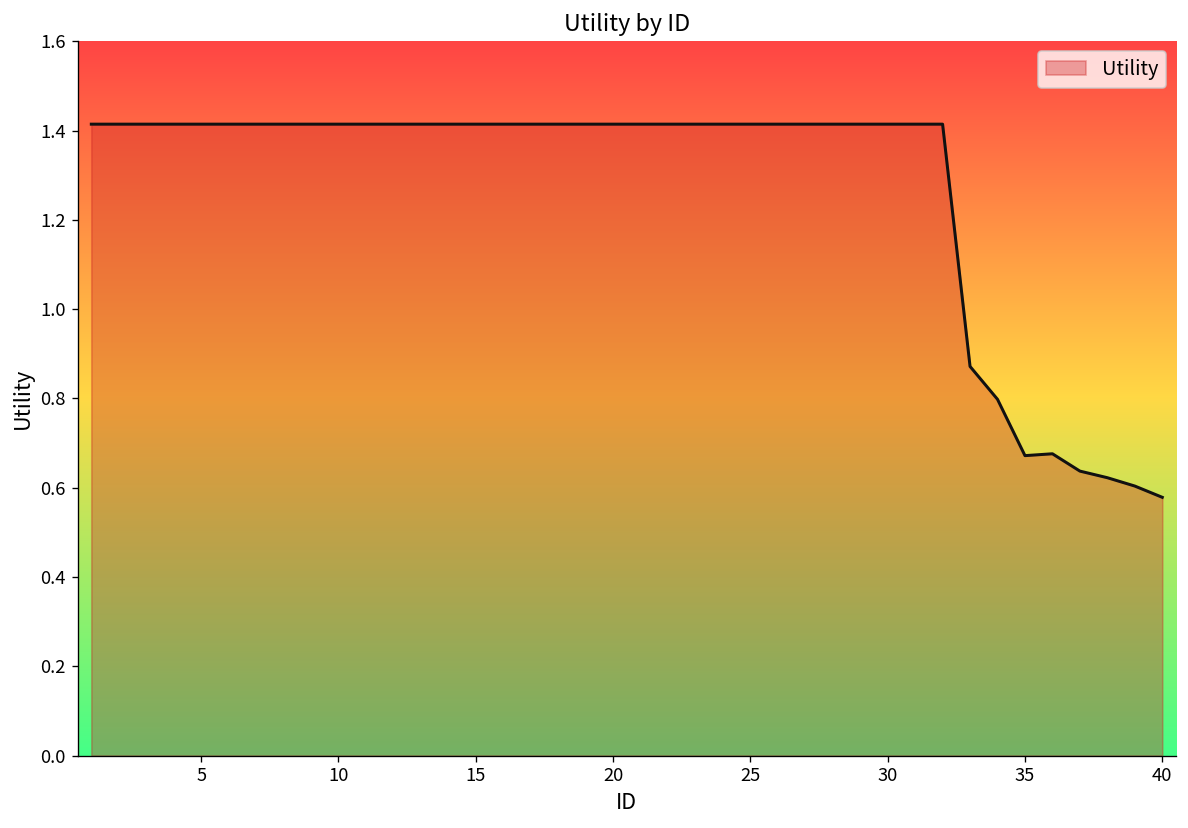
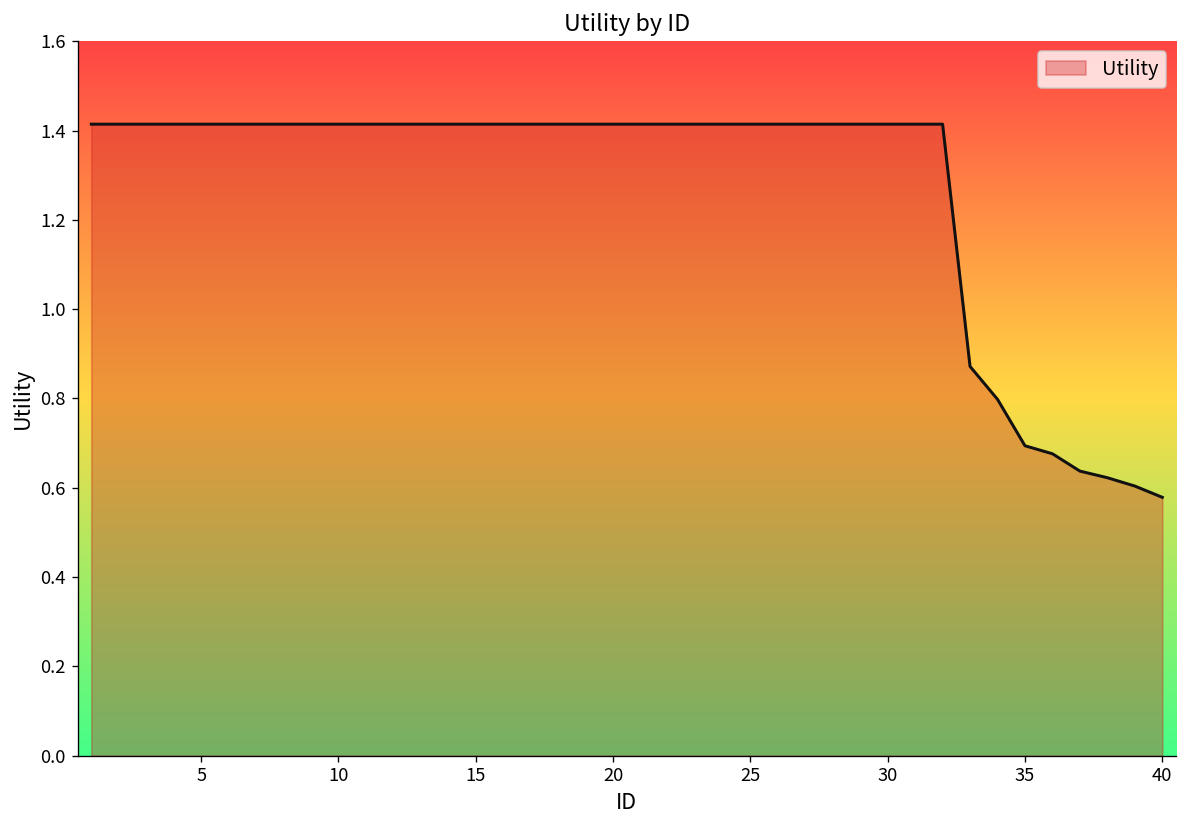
35: 0.67 -> 0.69
